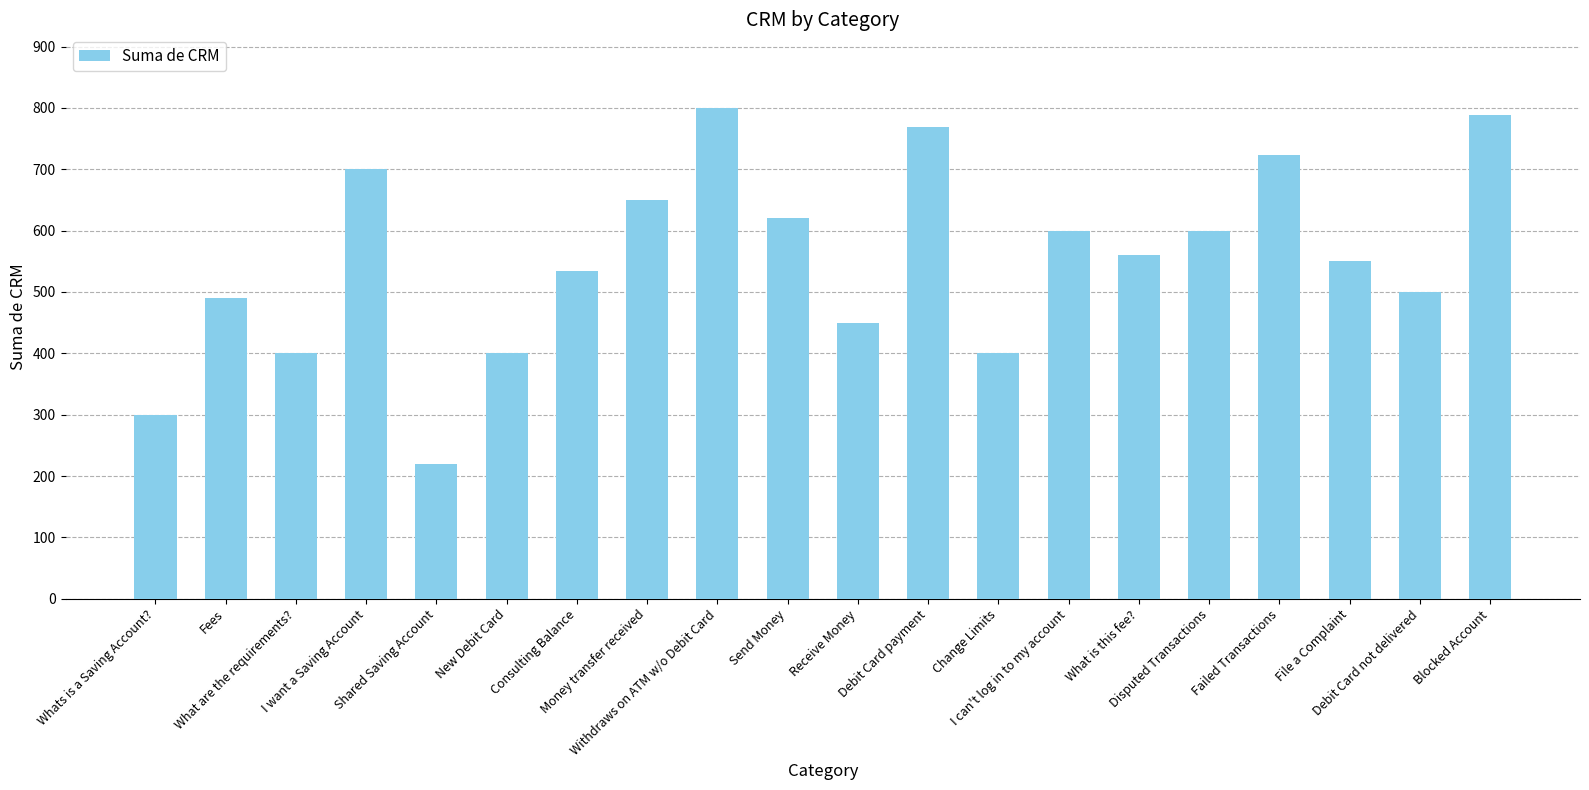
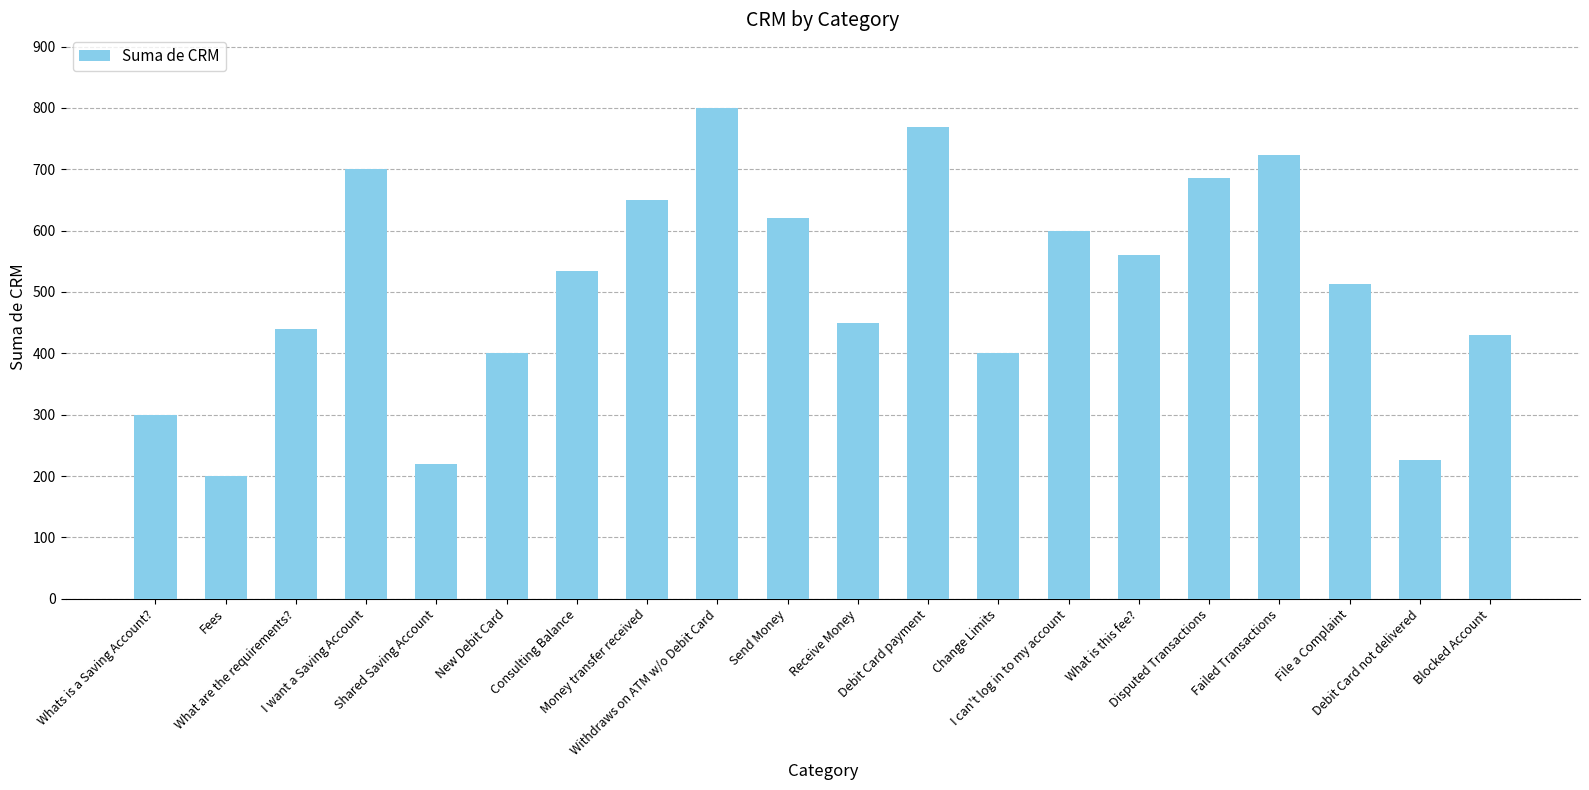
Fees: 490 -> 200
What are the requirements?: 400 -> 440
Disputed Transactions: 600 -> 690
File a Complaint: 550 -> 510
Debit Card not delivered: 500 -> 230
Blocked Account: 790 -> 430
